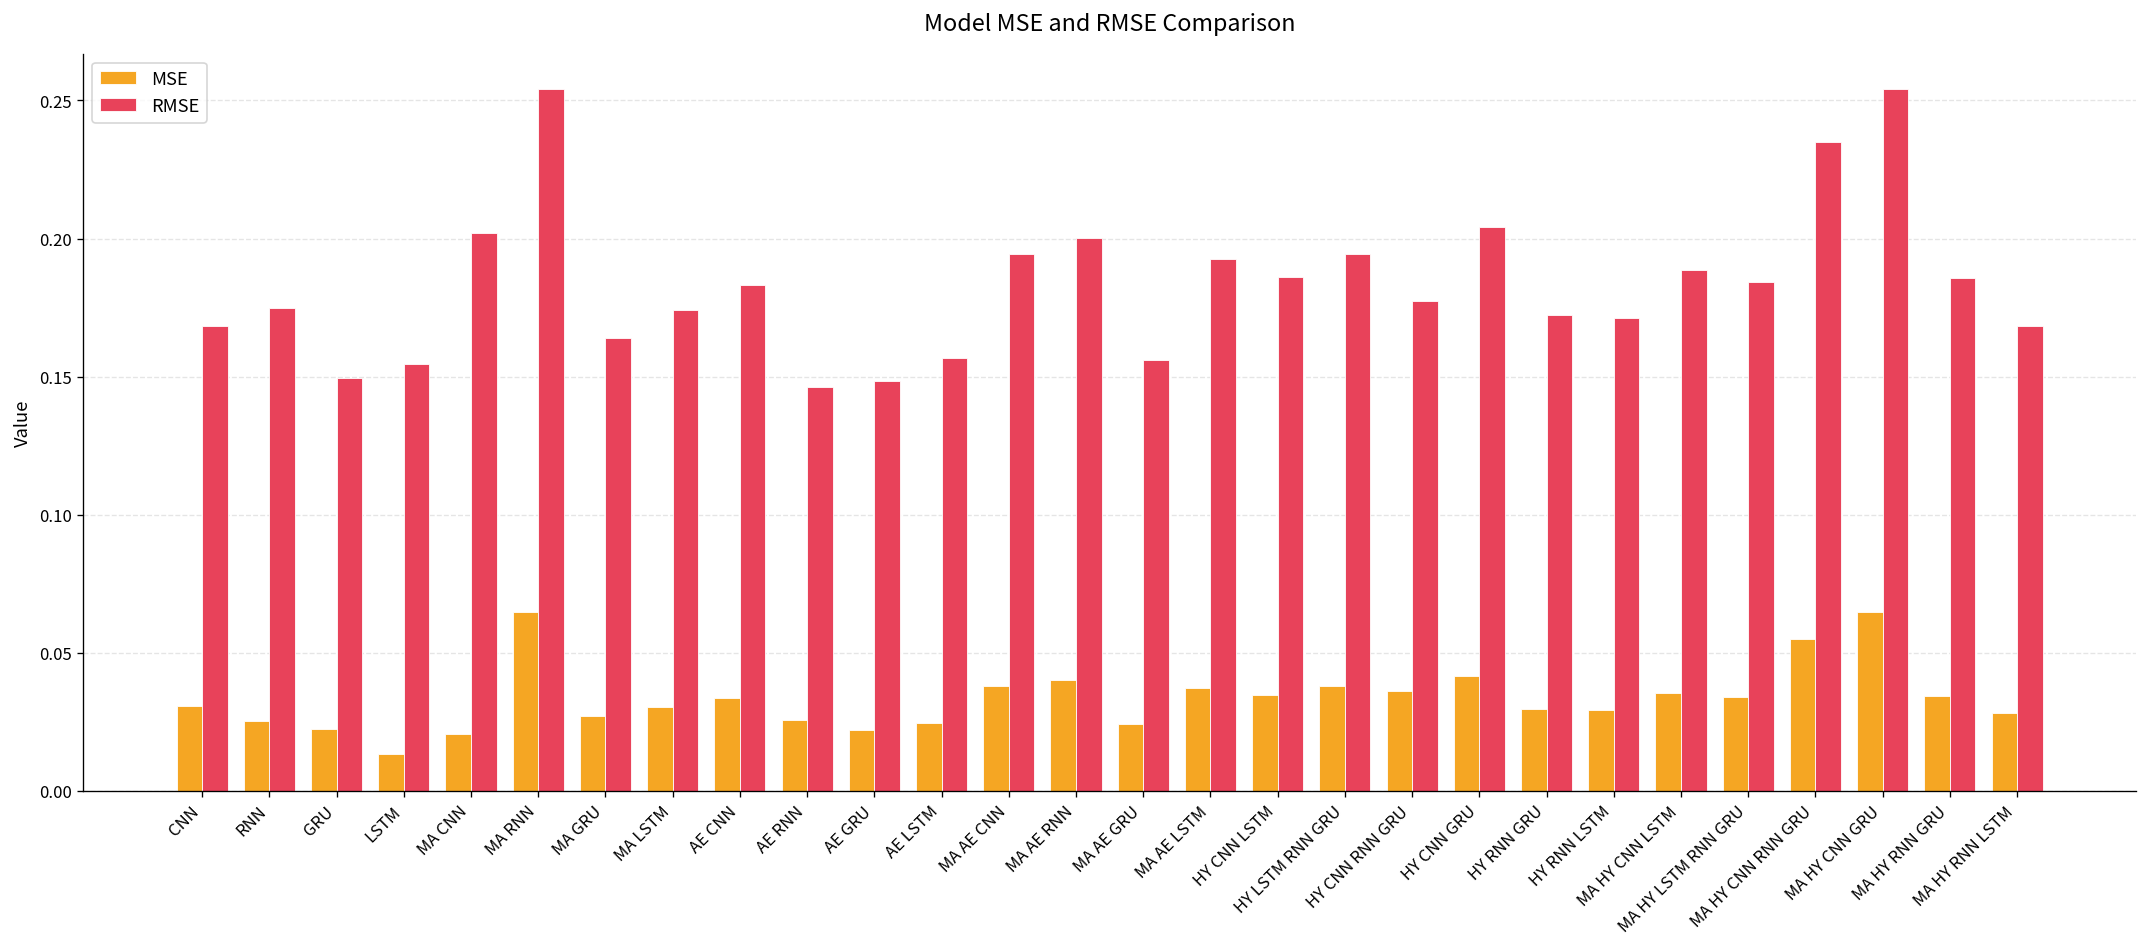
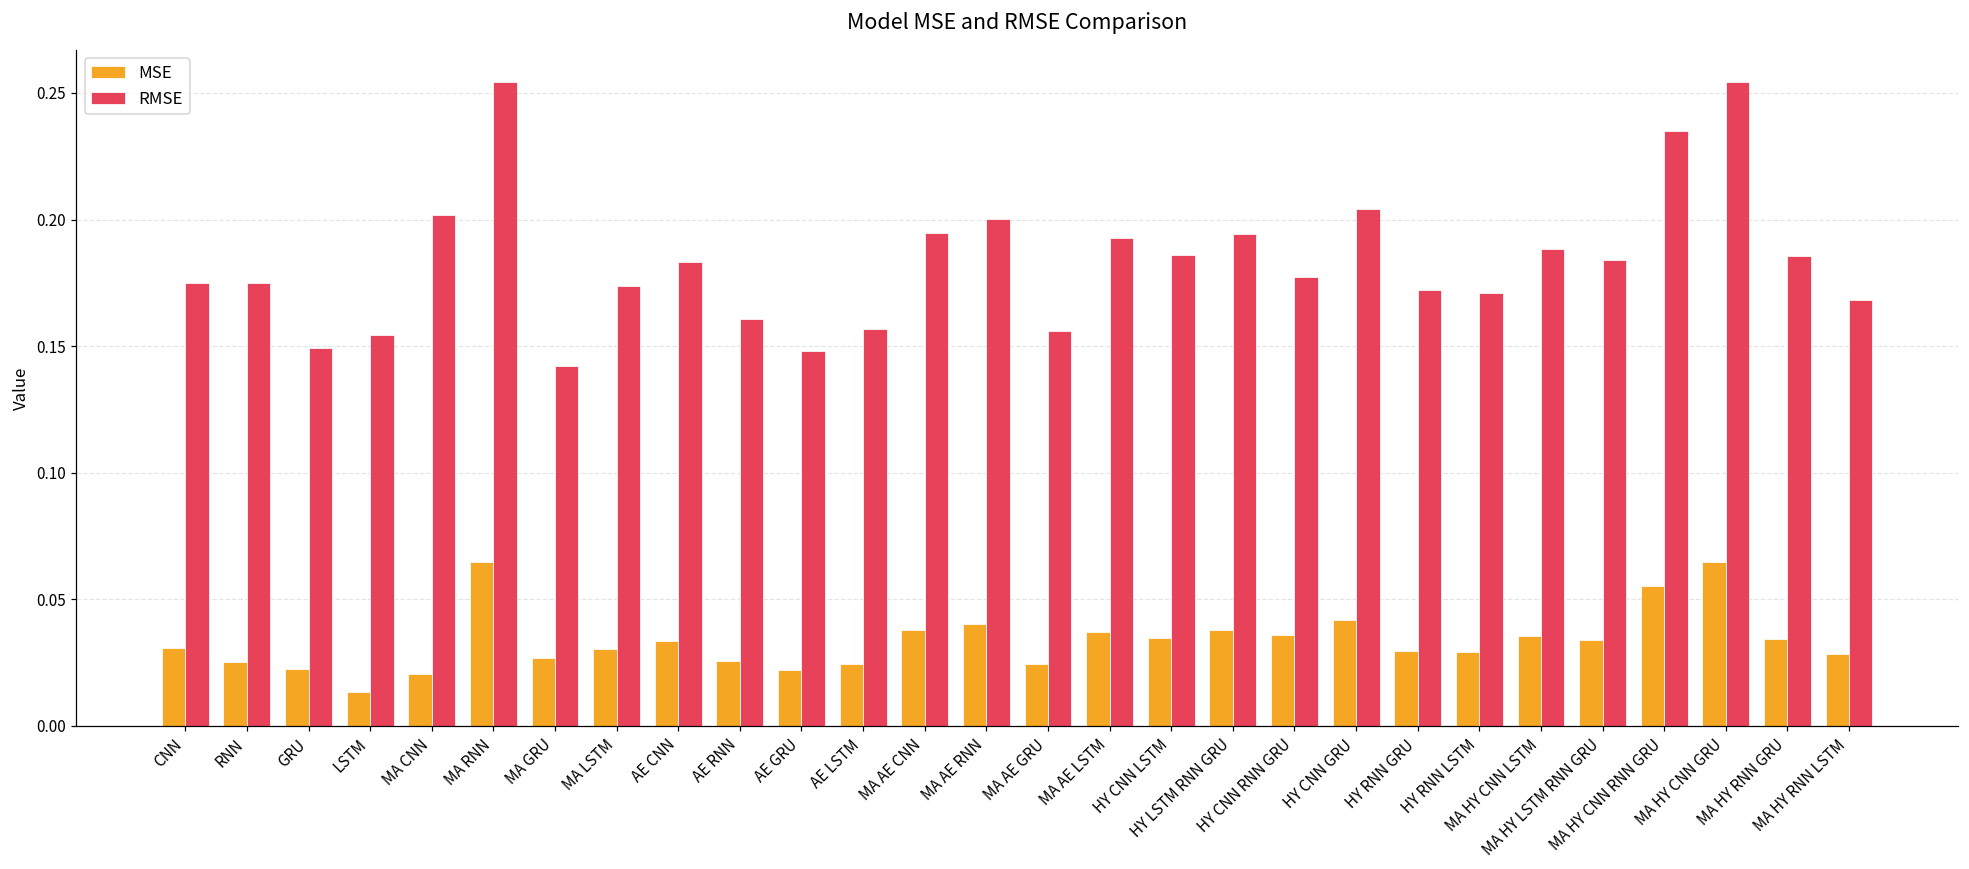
RMSE, CNN: 0.168 -> 0.175
RMSE, MA GRU: 0.164 -> 0.142
RMSE, AE RNN: 0.146 -> 0.161
